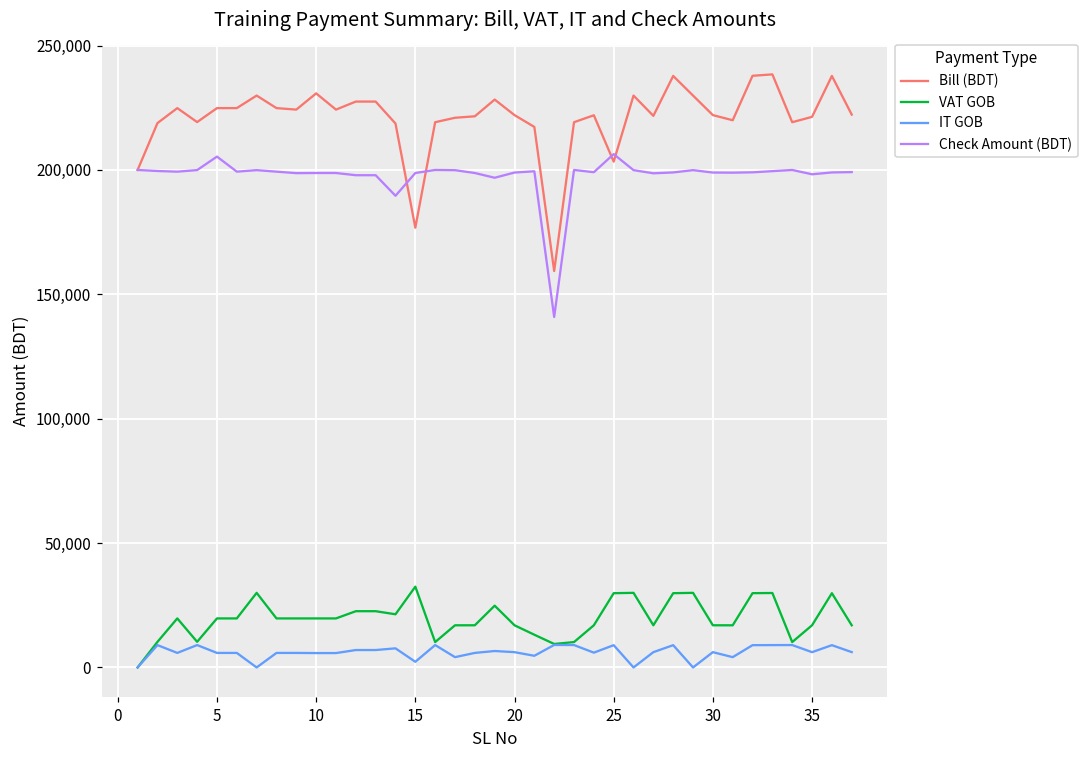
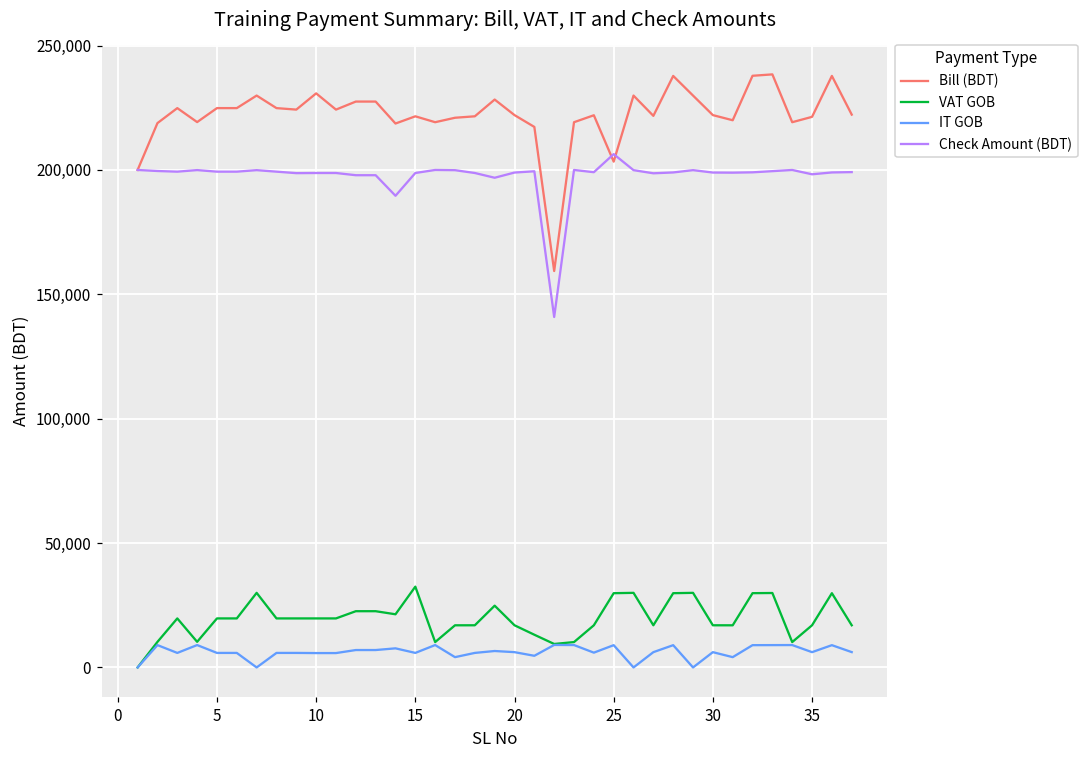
Check Amount (BDT), 5: 205,000 -> 199,000
Bill (BDT), 15: 177,000 -> 222,000
IT GOB, 15: 2,000 -> 6,000
